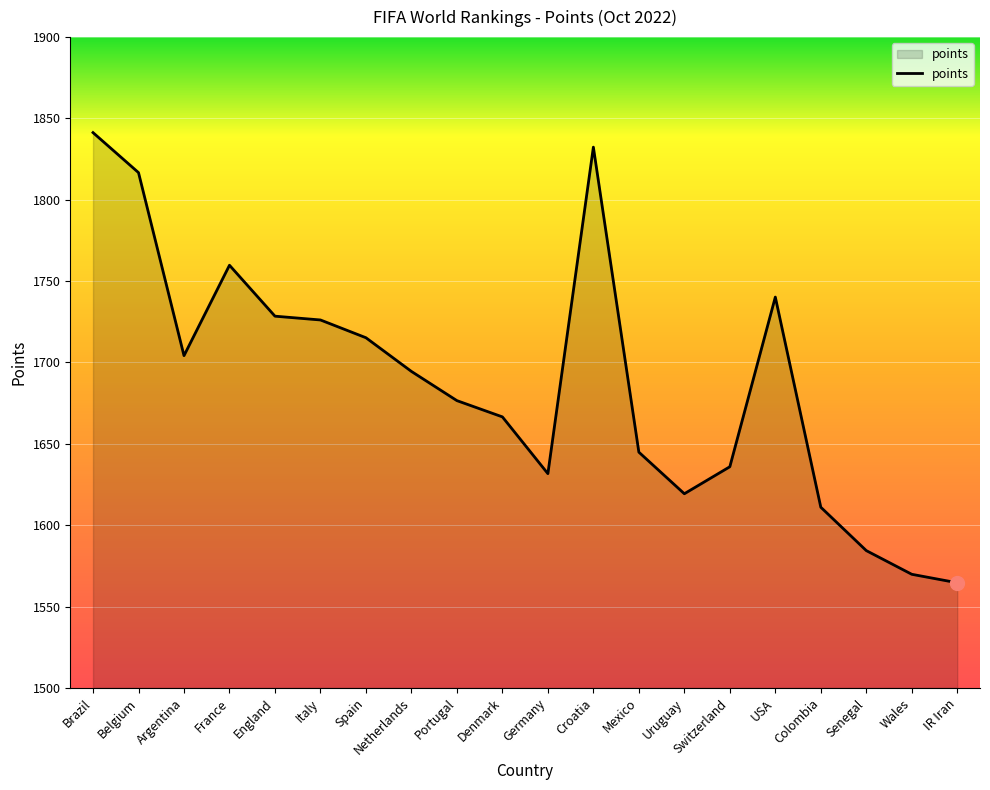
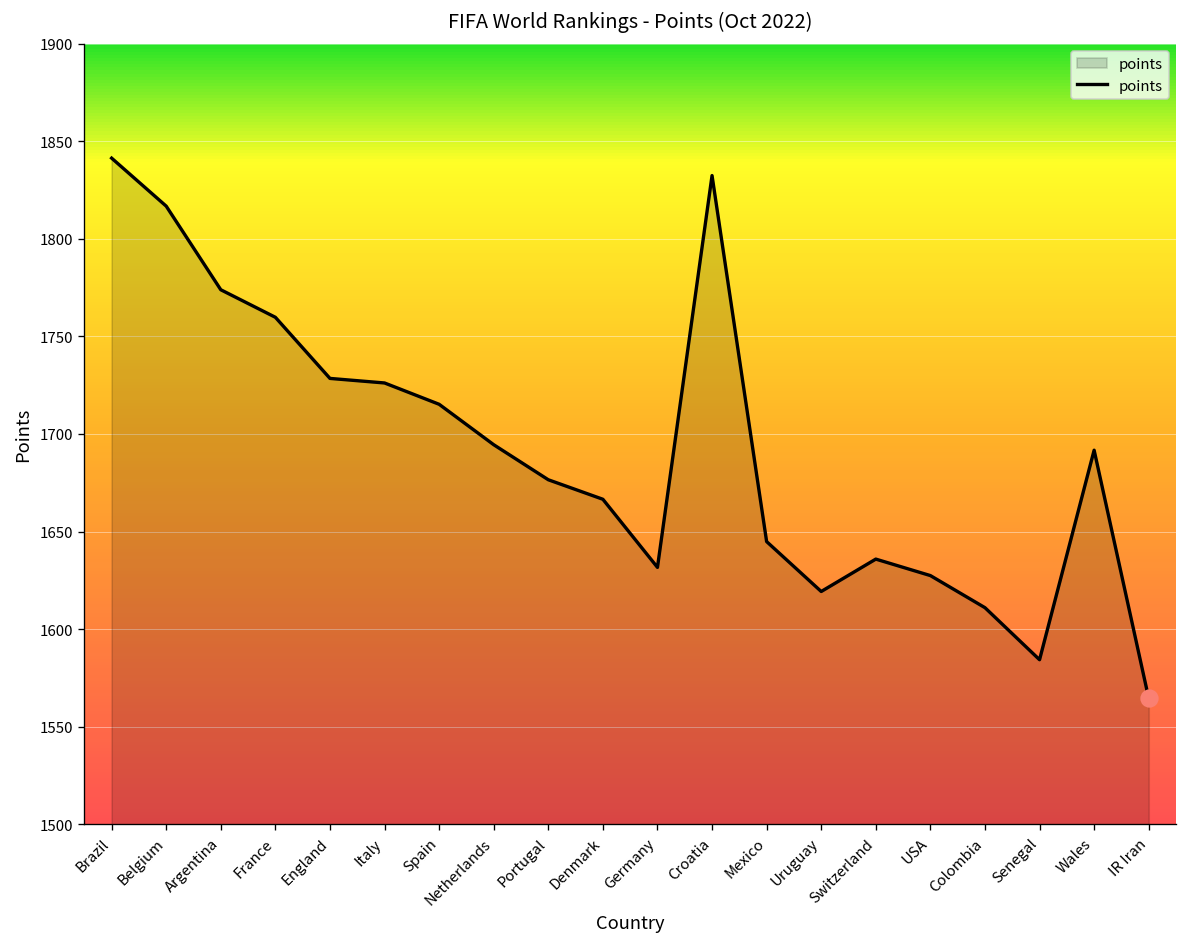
points, Argentina: 1704 -> 1774
points, USA: 1740 -> 1627
points, Wales: 1570 -> 1692
